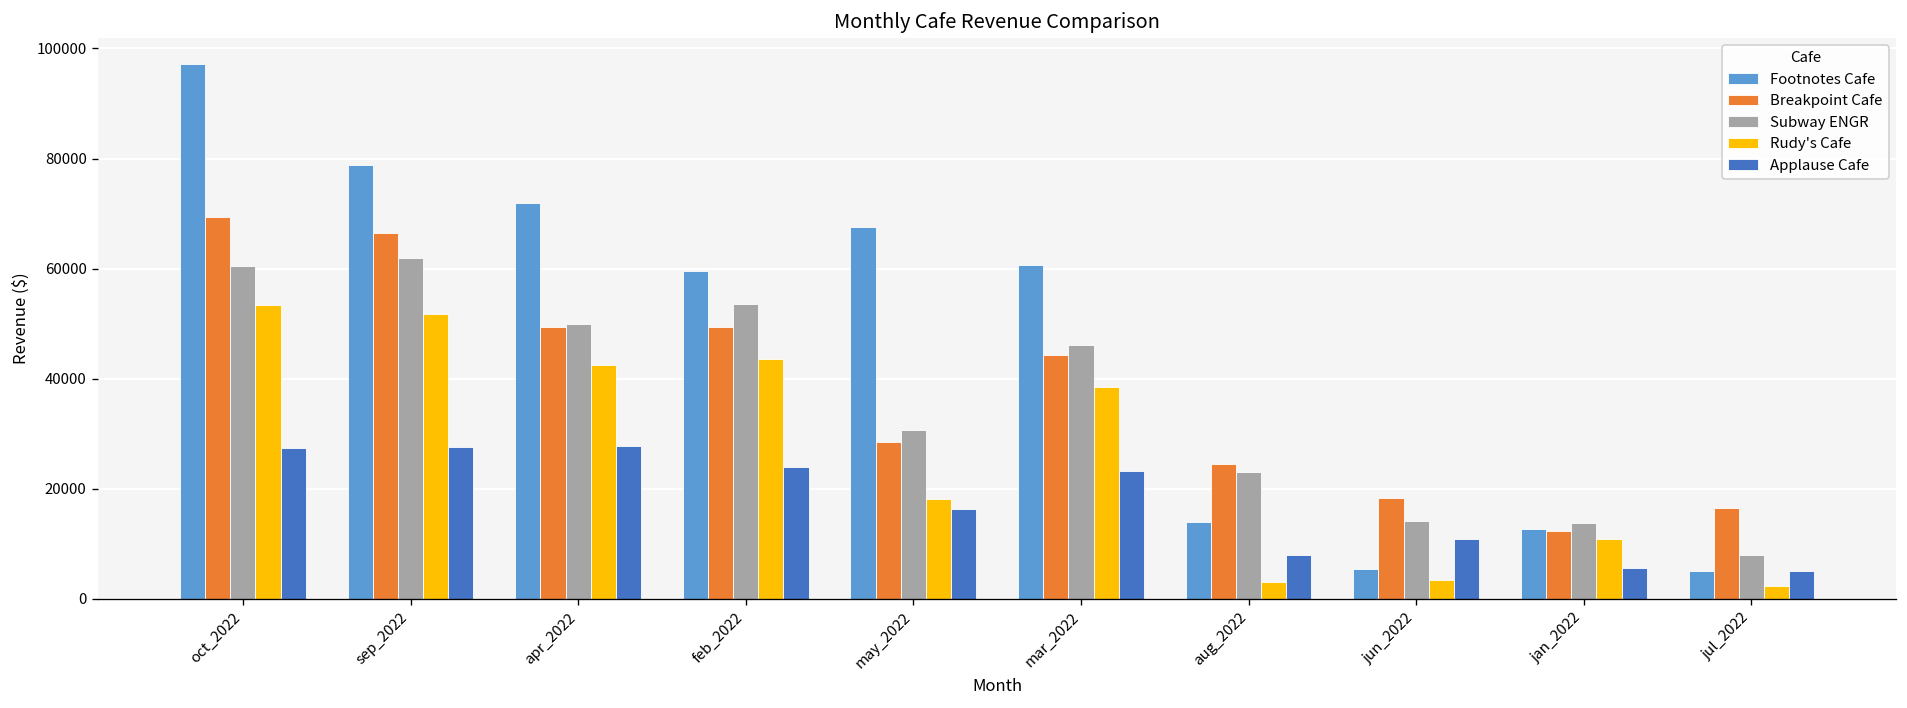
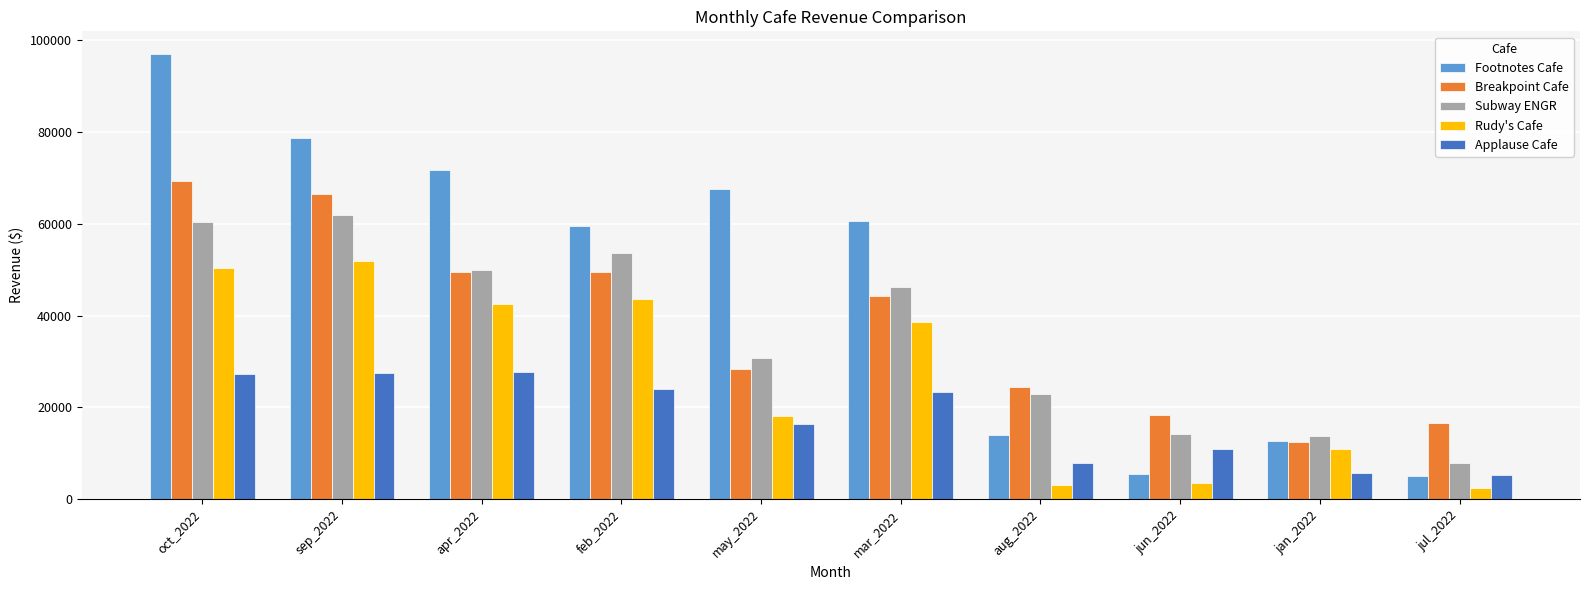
Rudy's Cafe, oct_2022: 53000 -> 50000
